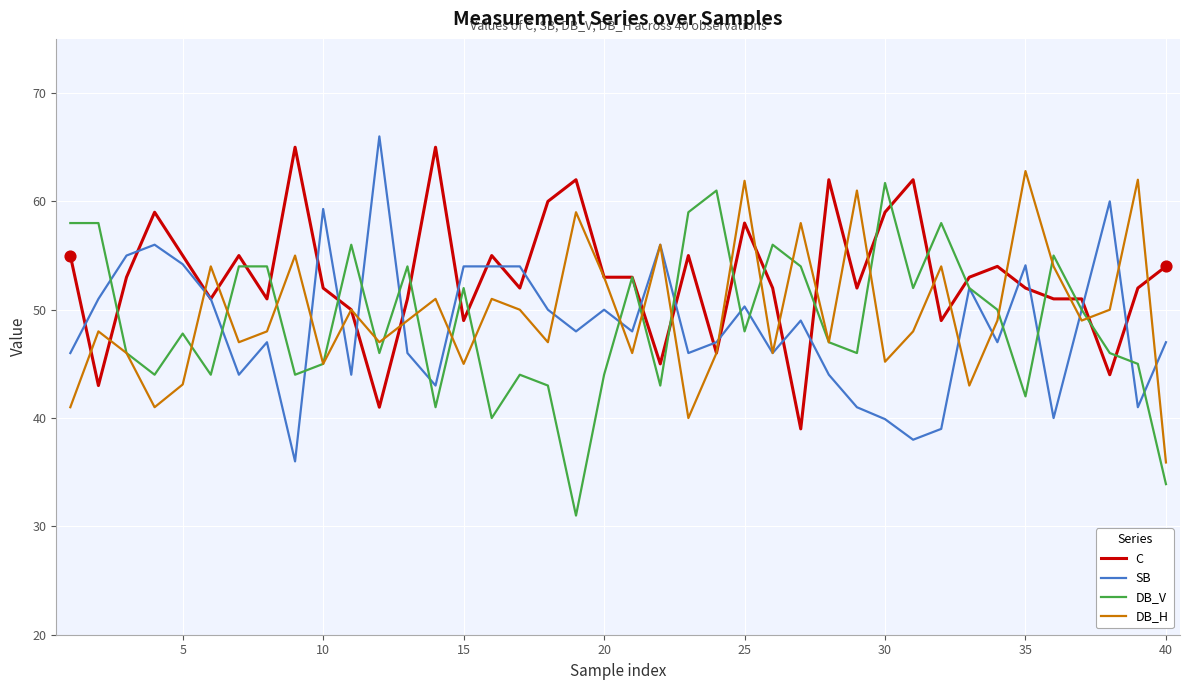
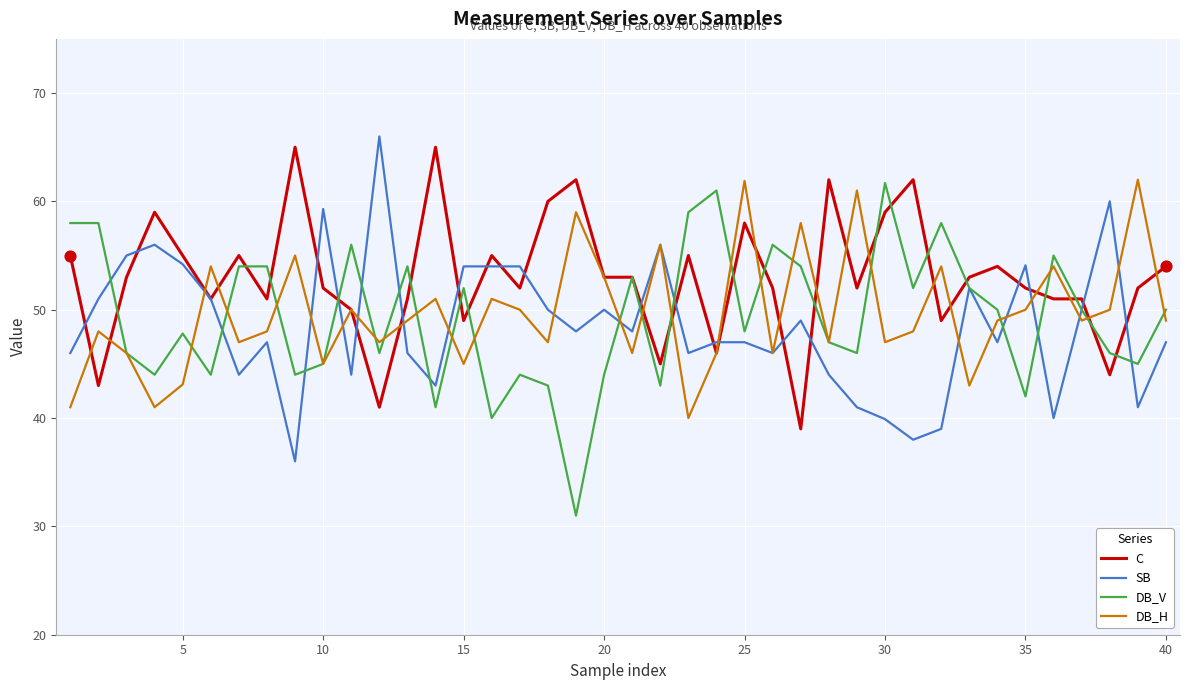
SB, 25: 50.3 -> 47.0
DB_H, 30: 45.2 -> 47.0
DB_H, 35: 62.8 -> 50.0
DB_V, 40: 33.9 -> 50.0
DB_H, 40: 35.9 -> 49.0
